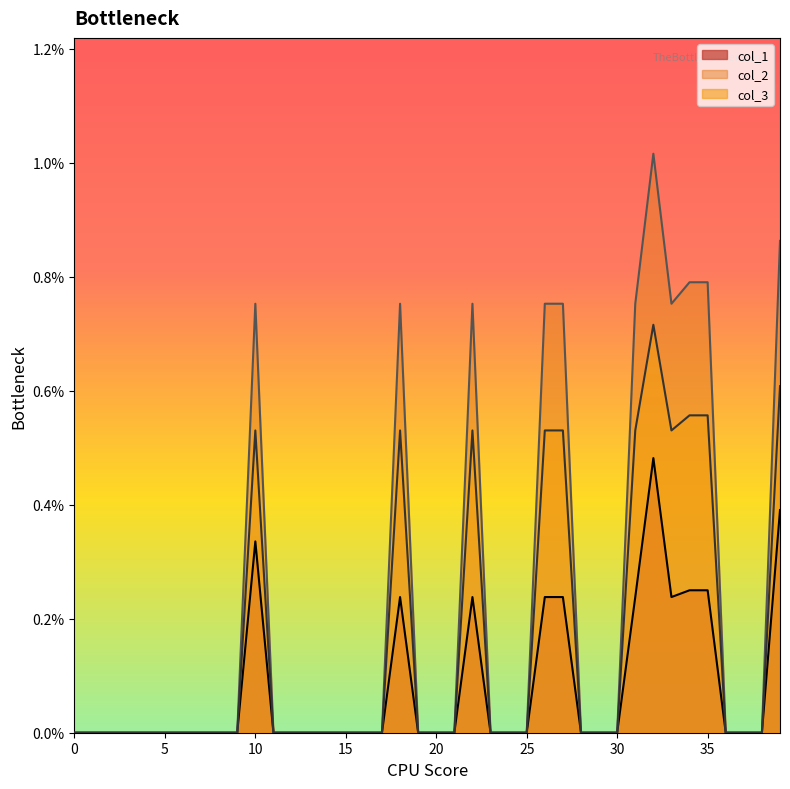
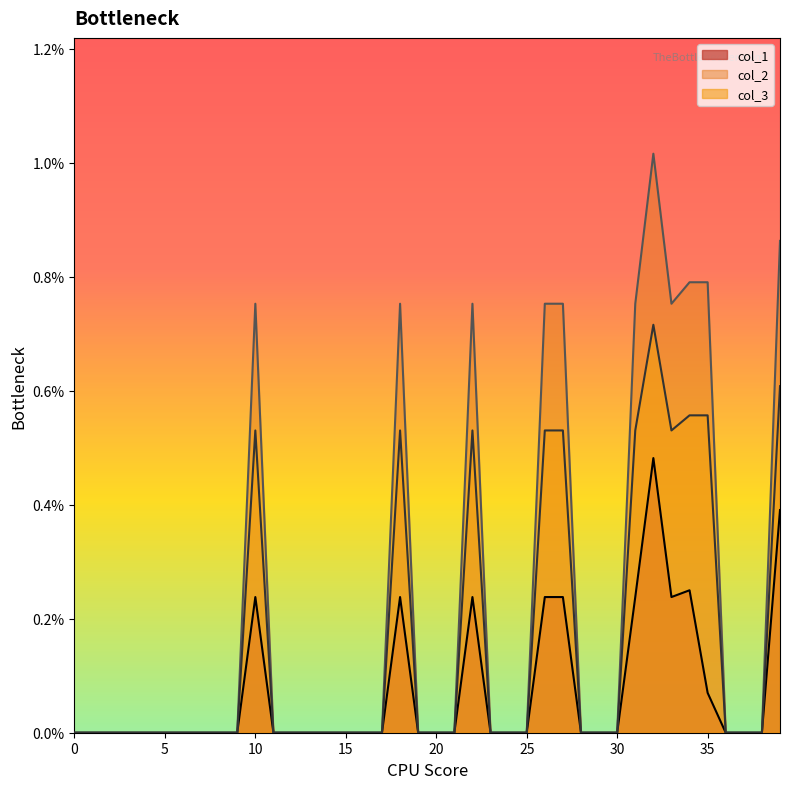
col_1, 10: 0.34% -> 0.24%
col_1, 35: 0.25% -> 0.07%
